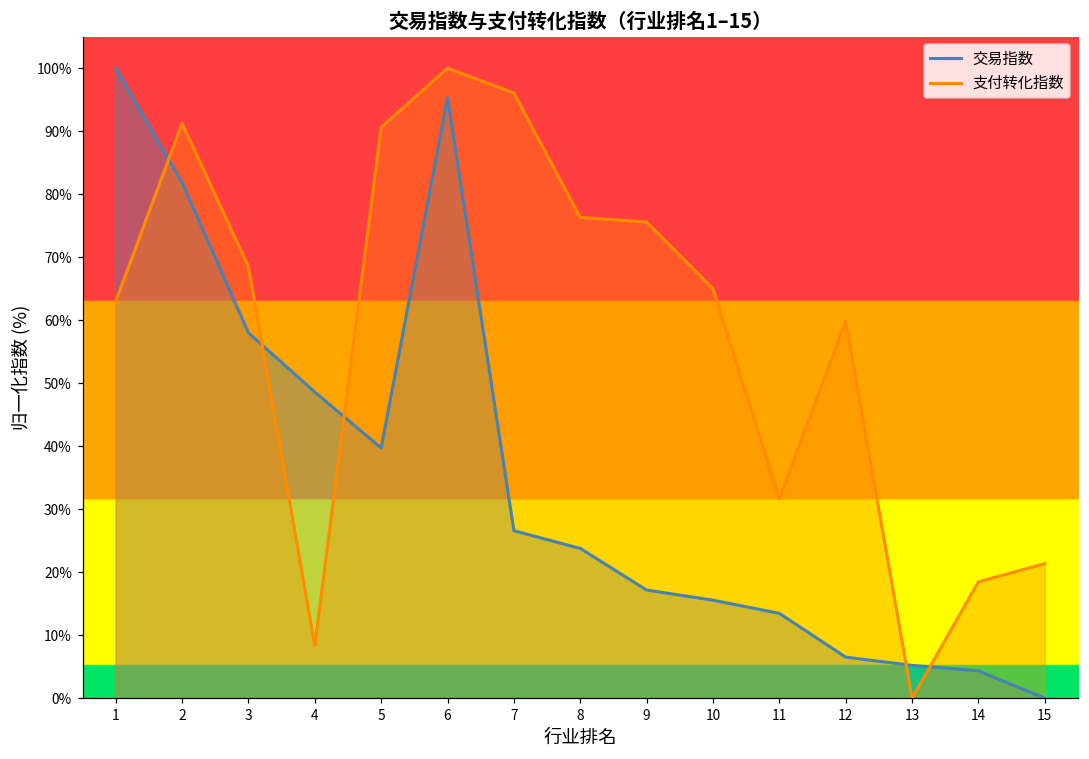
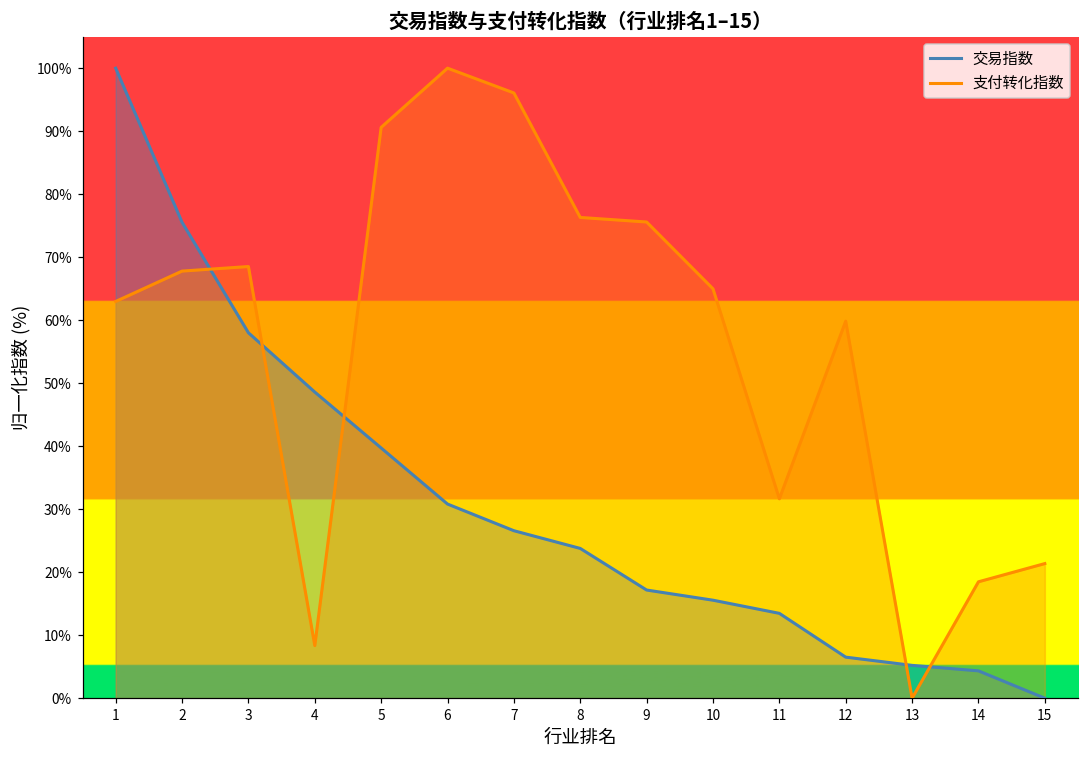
交易指数, 2: 82% -> 76%
支付转化指数, 2: 91% -> 68%
交易指数, 6: 95% -> 31%
